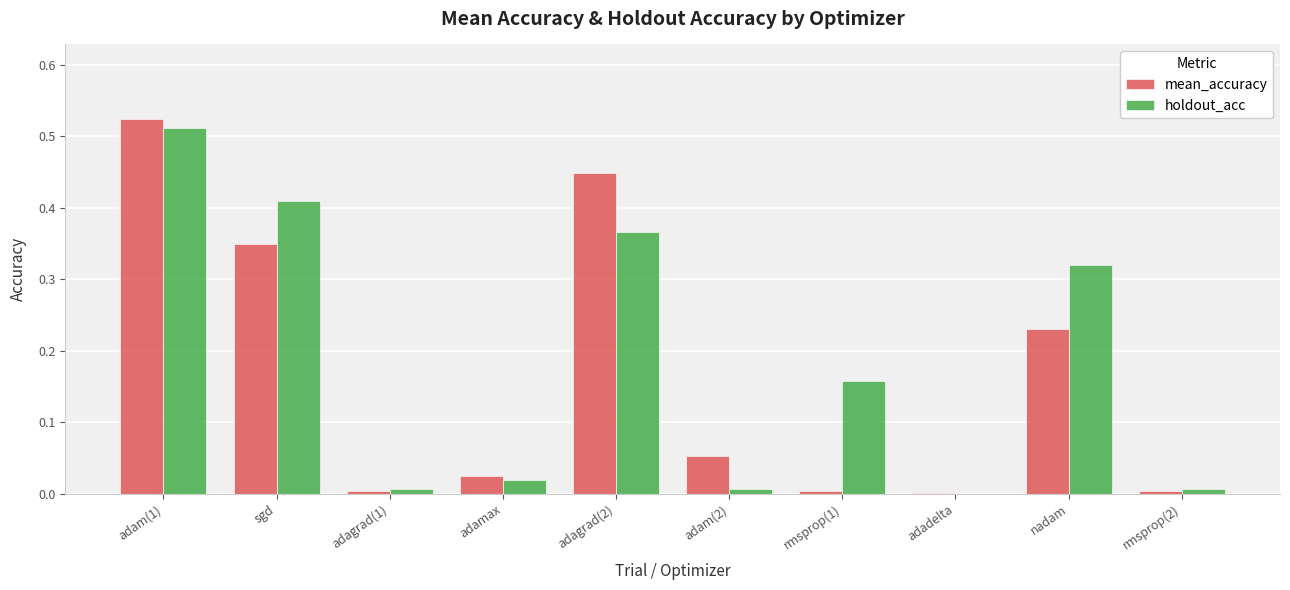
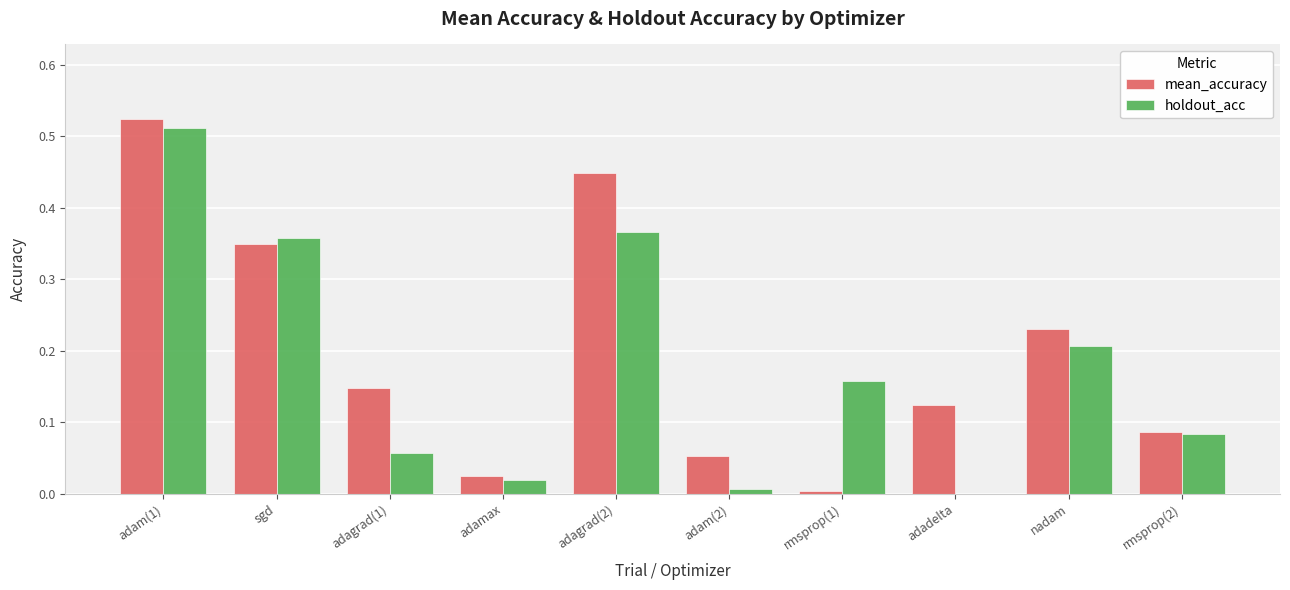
holdout_acc, sgd: 0.41 -> 0.36
mean_accuracy, adagrad(1): 0.00 -> 0.15
holdout_acc, adagrad(1): 0.01 -> 0.06
mean_accuracy, adadelta: 0.00 -> 0.12
holdout_acc, nadam: 0.32 -> 0.21
mean_accuracy, rmsprop(2): 0.00 -> 0.09
holdout_acc, rmsprop(2): 0.01 -> 0.08
